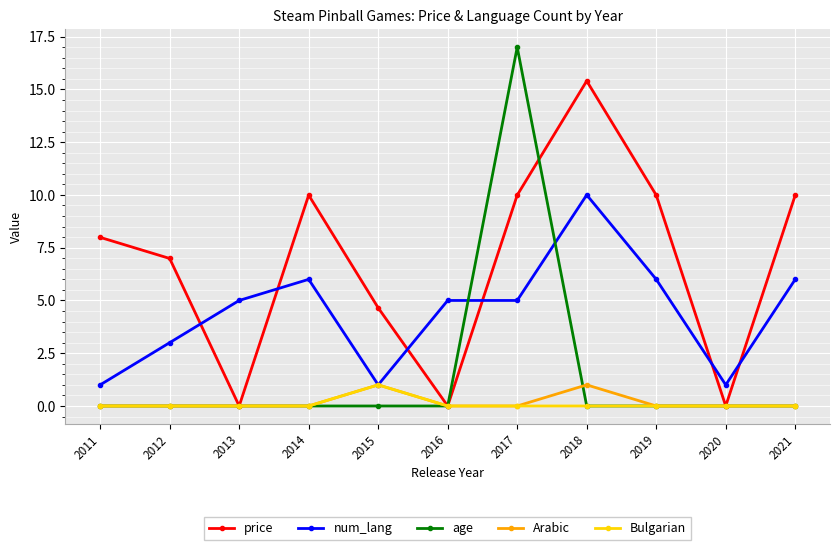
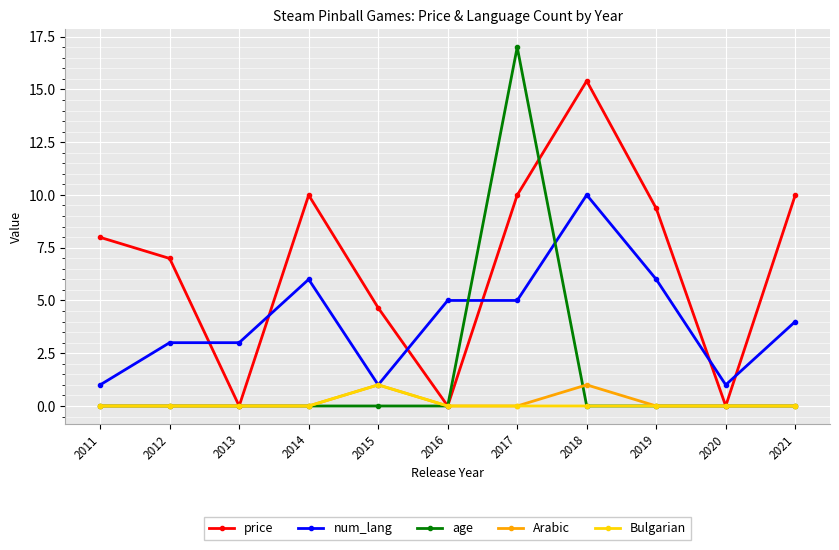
num_lang, 2013: 5 -> 3
price, 2019: 10.0 -> 9.4
num_lang, 2021: 6 -> 4
